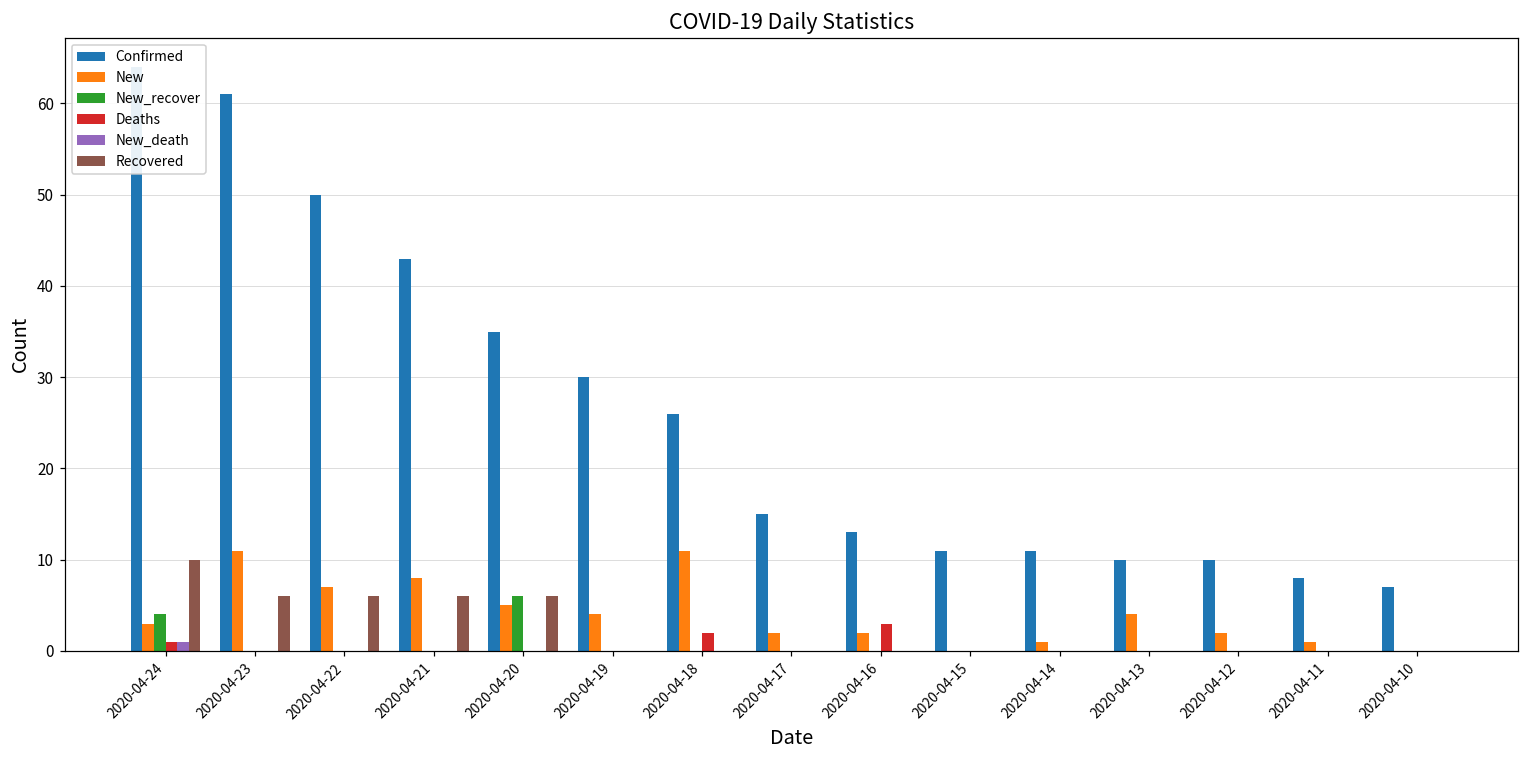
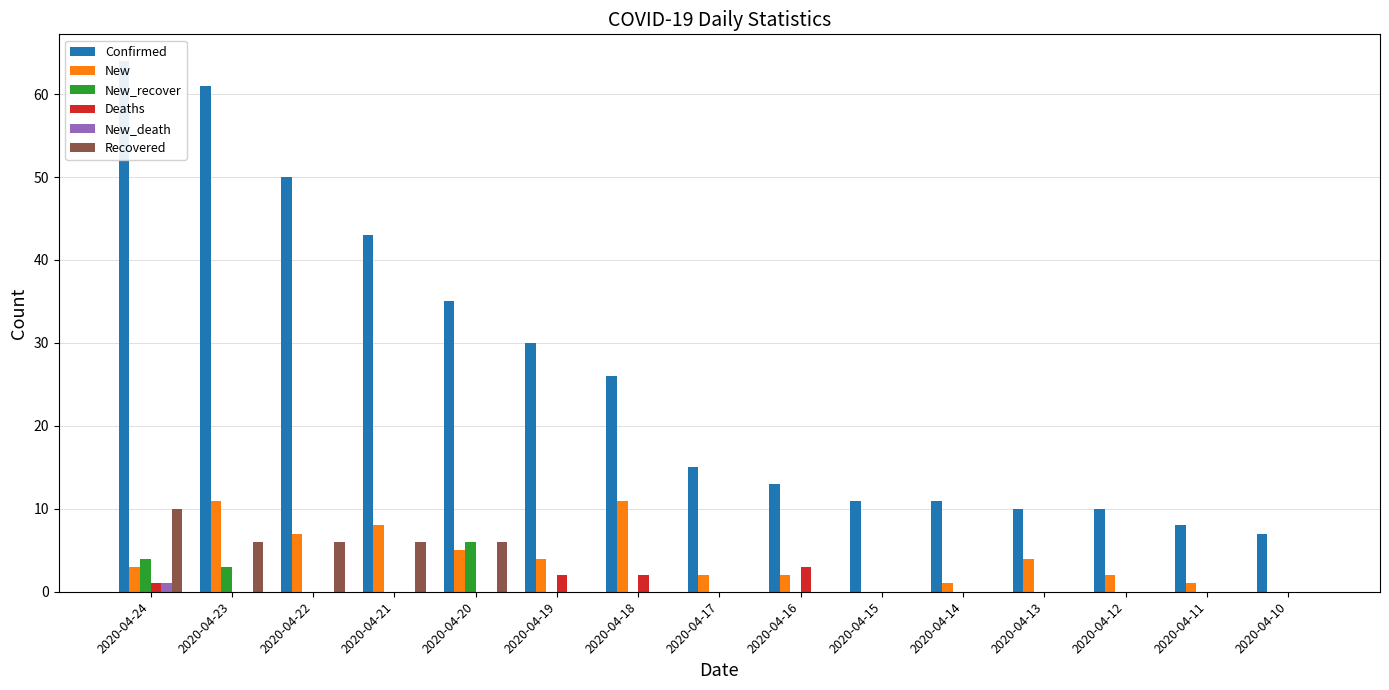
New_recover, 2020-04-23: 0 -> 3
Deaths, 2020-04-19: 0 -> 2
